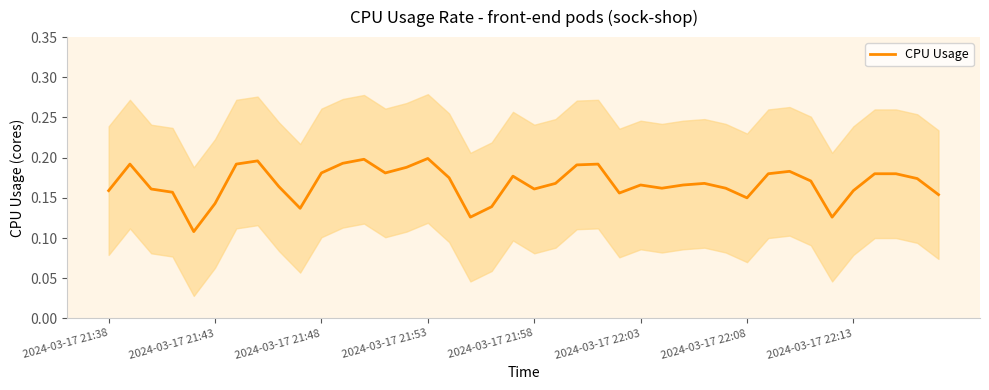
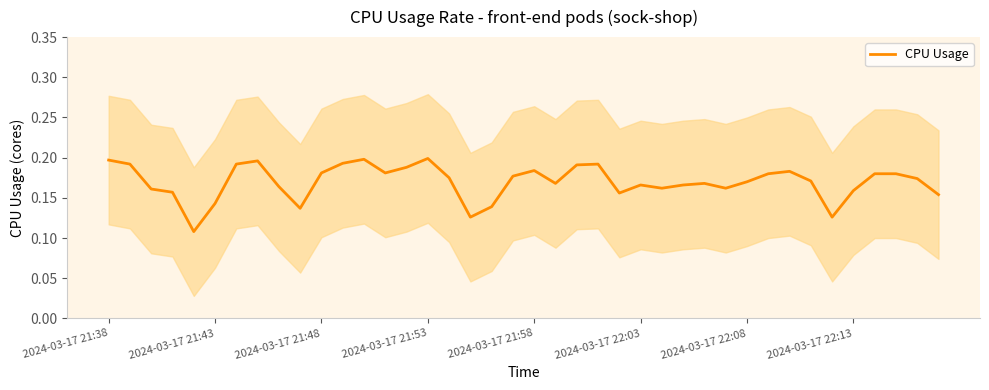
CPU Usage, 2024-03-17 21:38: 0.16 -> 0.20
CPU Usage, 2024-03-17 21:58: 0.16 -> 0.18
CPU Usage, 2024-03-17 22:08: 0.15 -> 0.17
